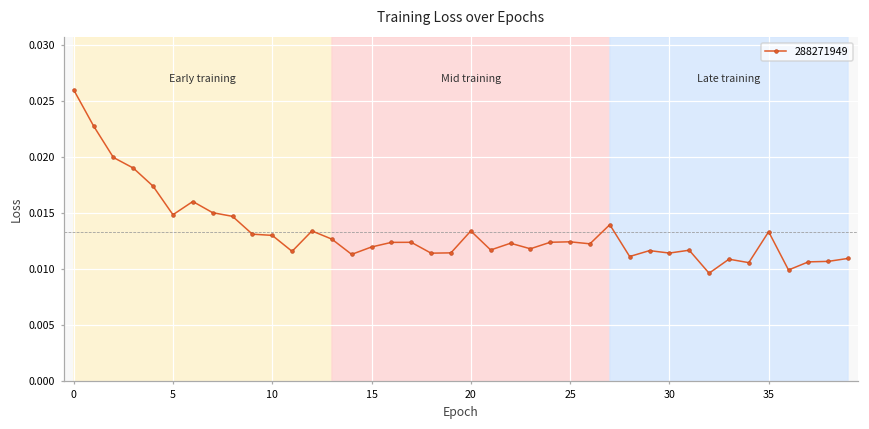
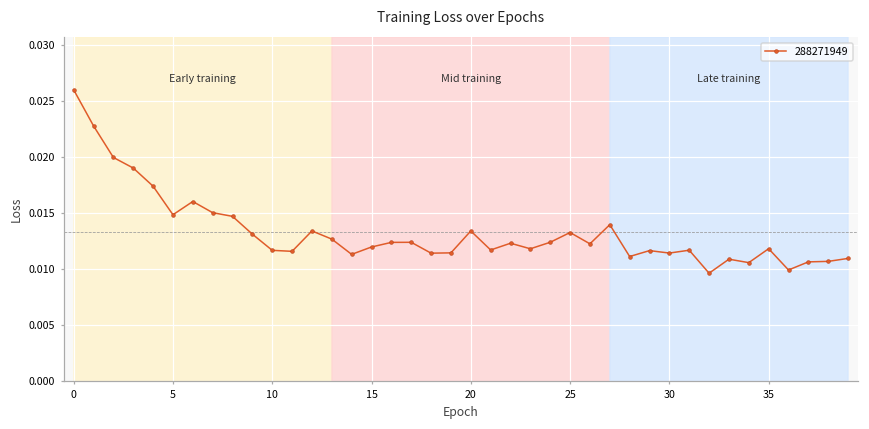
10: 0.0130 -> 0.0117
25: 0.0125 -> 0.0133
35: 0.0134 -> 0.0118
